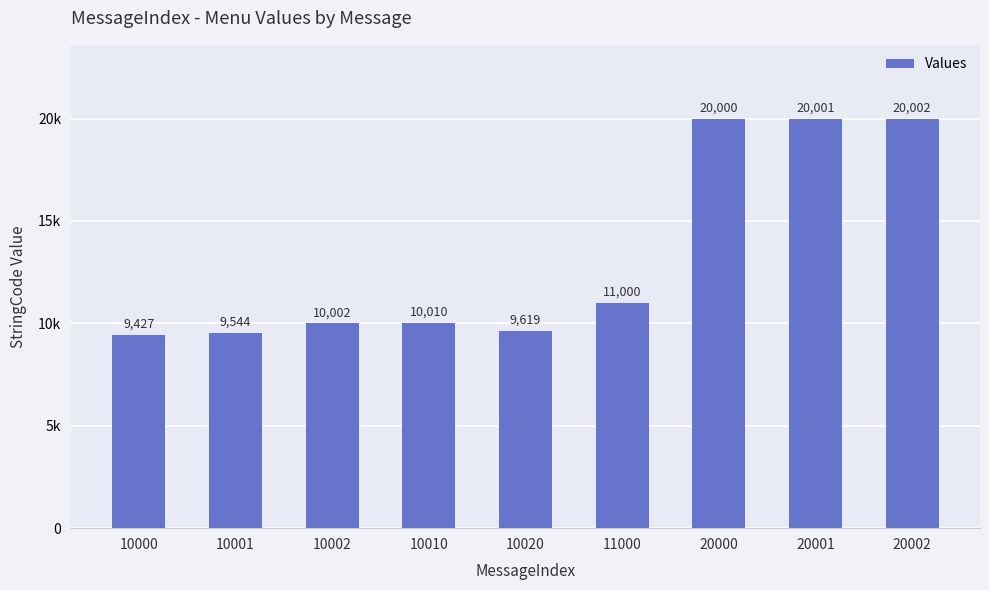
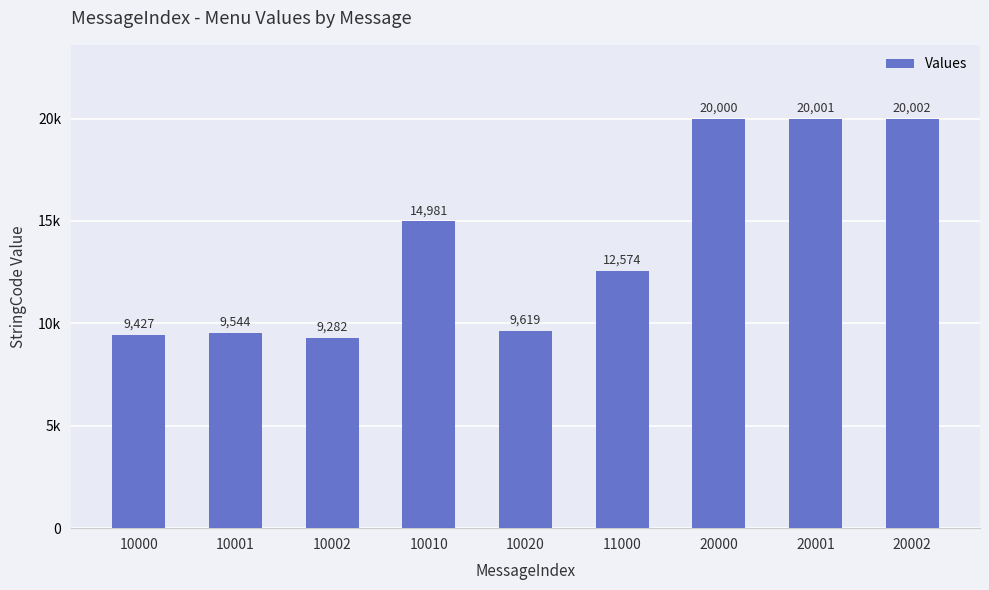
10002: 10,002 -> 9,282
10010: 10,010 -> 14,981
11000: 11,000 -> 12,574
